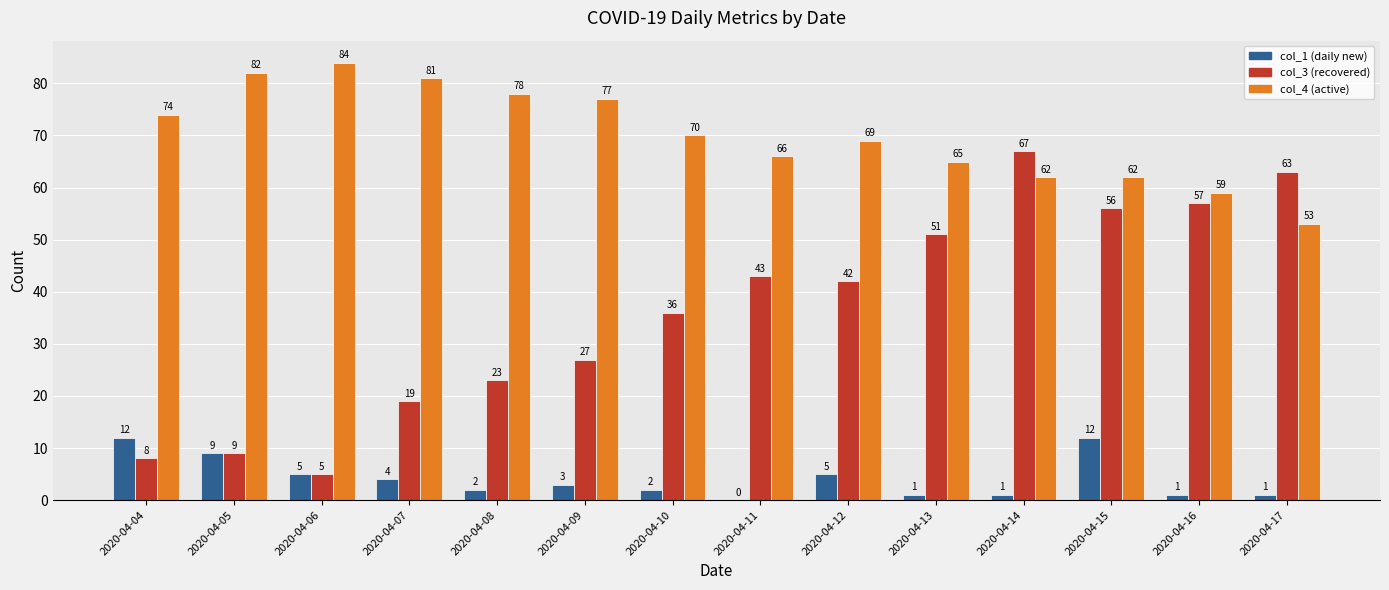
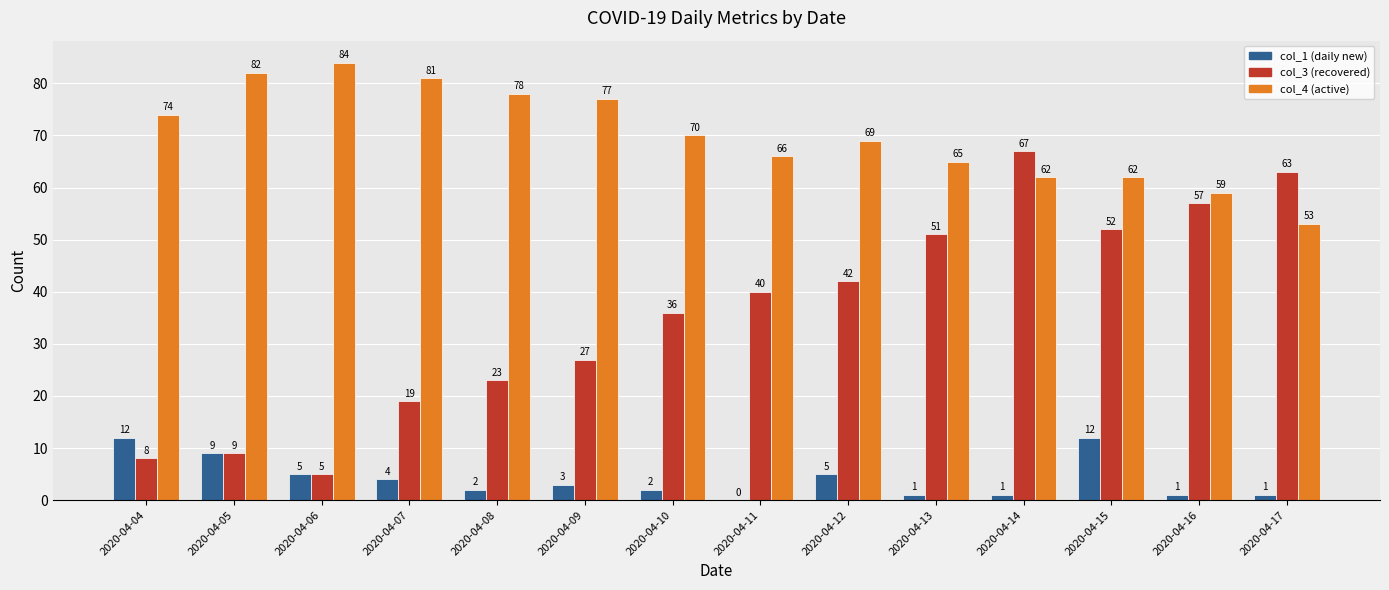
col_3 (recovered), 2020-04-11: 43 -> 40
col_3 (recovered), 2020-04-15: 56 -> 52
